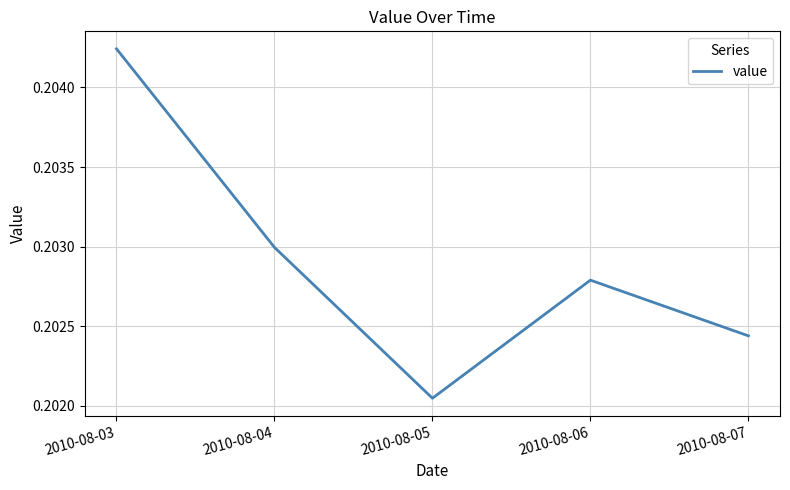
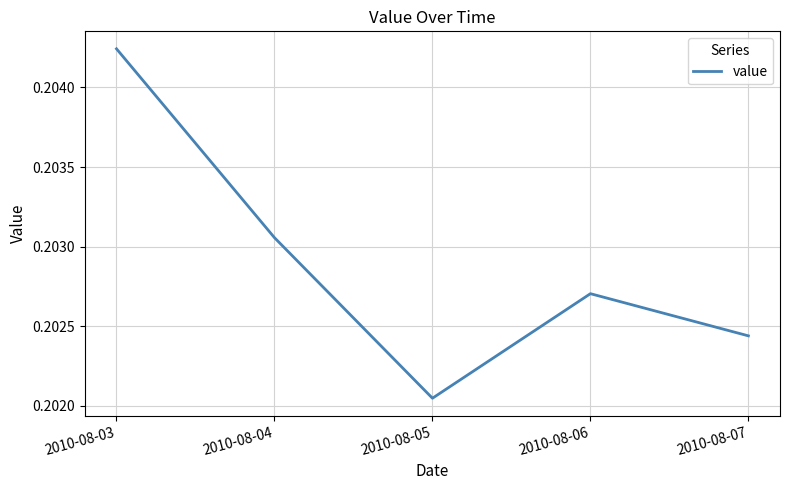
2010-08-04: 0.20300 -> 0.20306
2010-08-06: 0.20279 -> 0.20270
